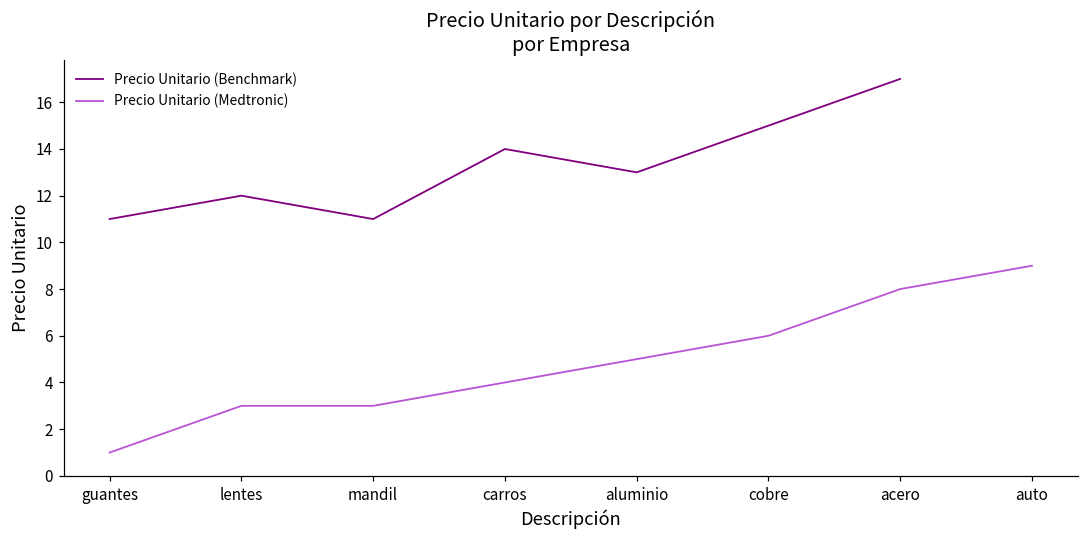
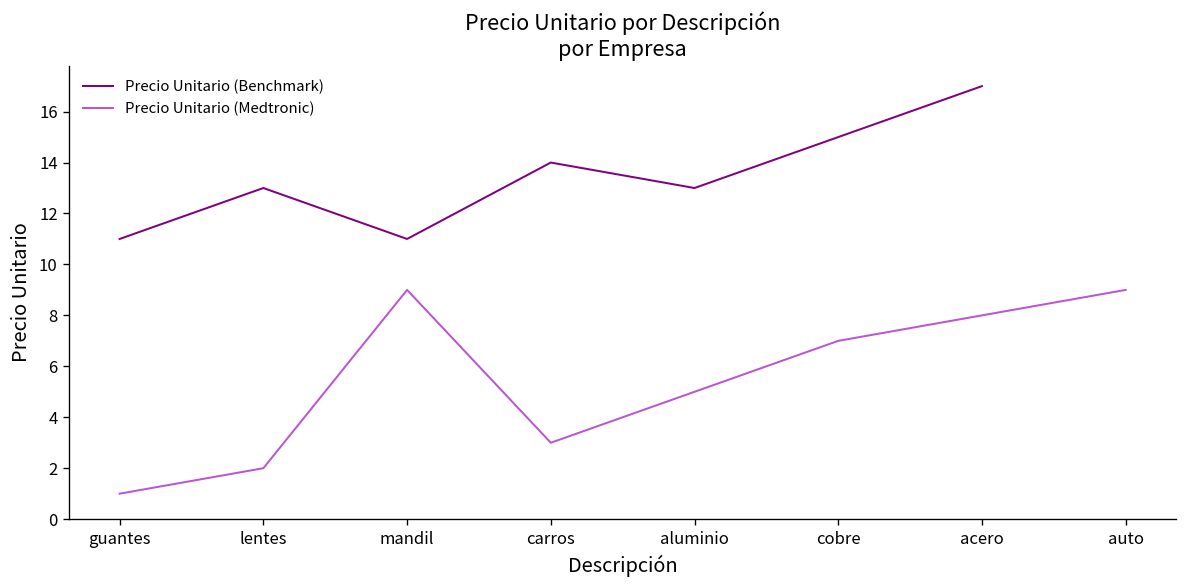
Precio Unitario (Benchmark), lentes: 12 -> 13
Precio Unitario (Medtronic), lentes: 3 -> 2
Precio Unitario (Medtronic), mandil: 3 -> 9
Precio Unitario (Medtronic), carros: 4 -> 3
Precio Unitario (Medtronic), cobre: 6 -> 7
